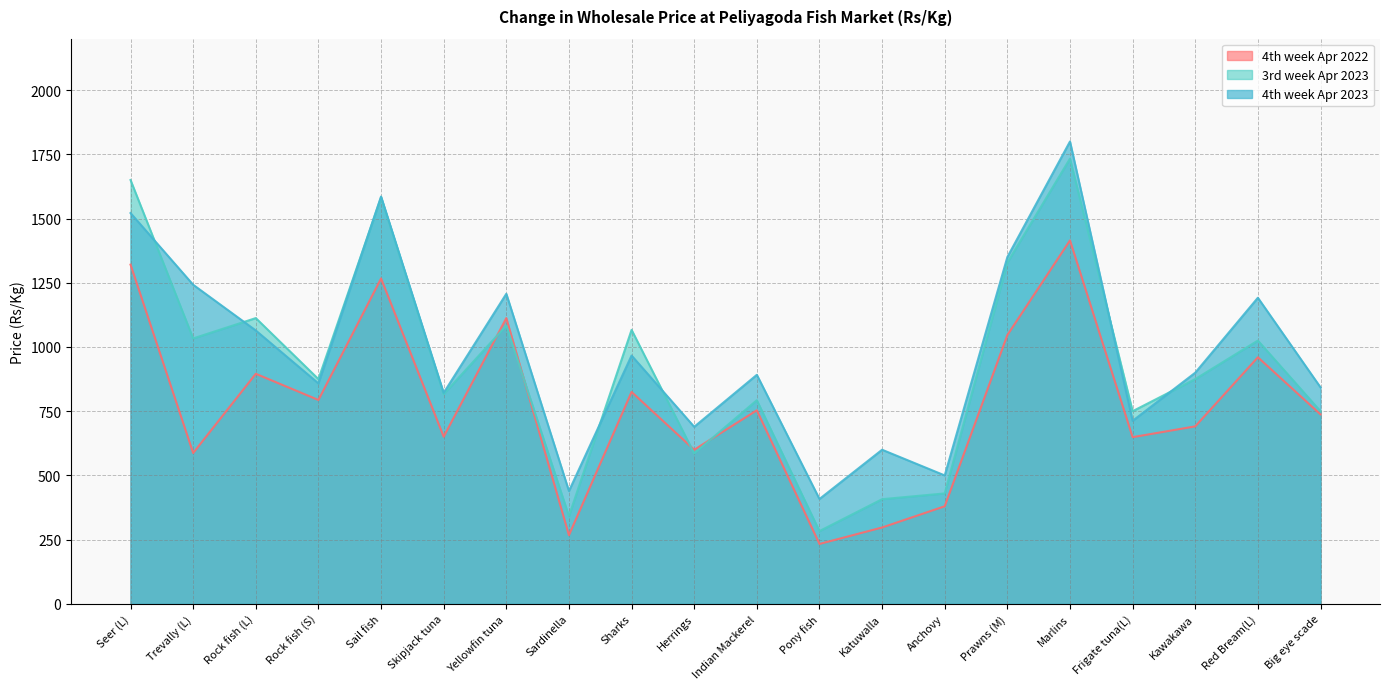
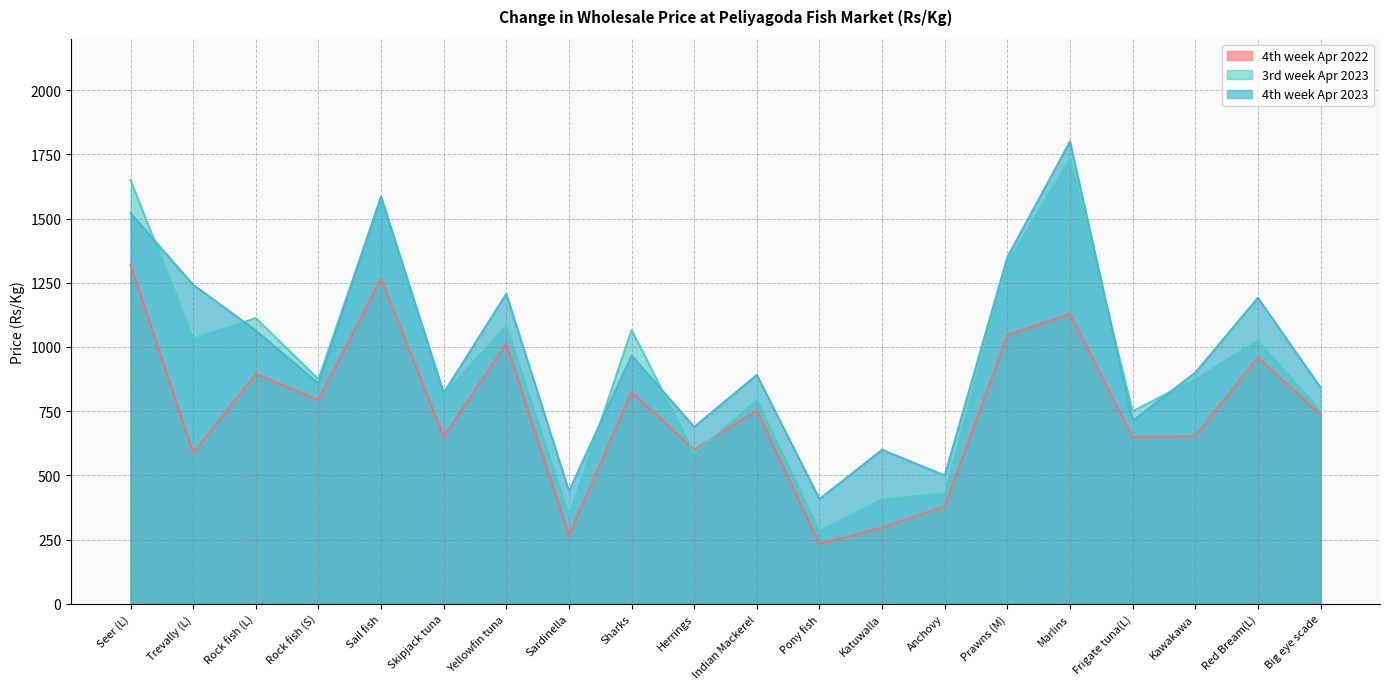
4th week Apr 2022, Yellowfin tuna: 1110 -> 1010
4th week Apr 2022, Marlins: 1420 -> 1130
4th week Apr 2022, Kawakawa: 690 -> 650
